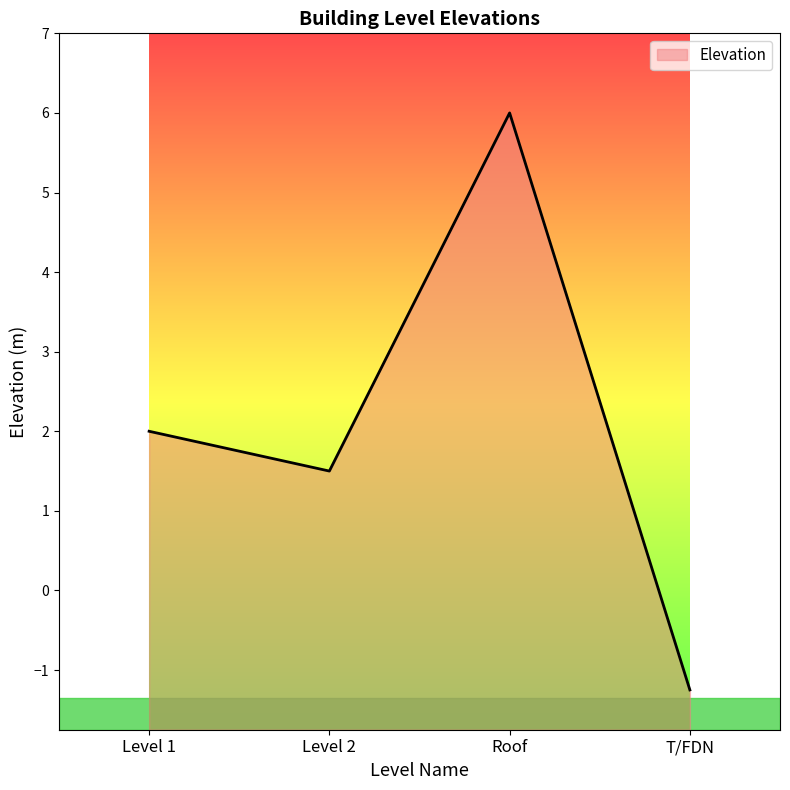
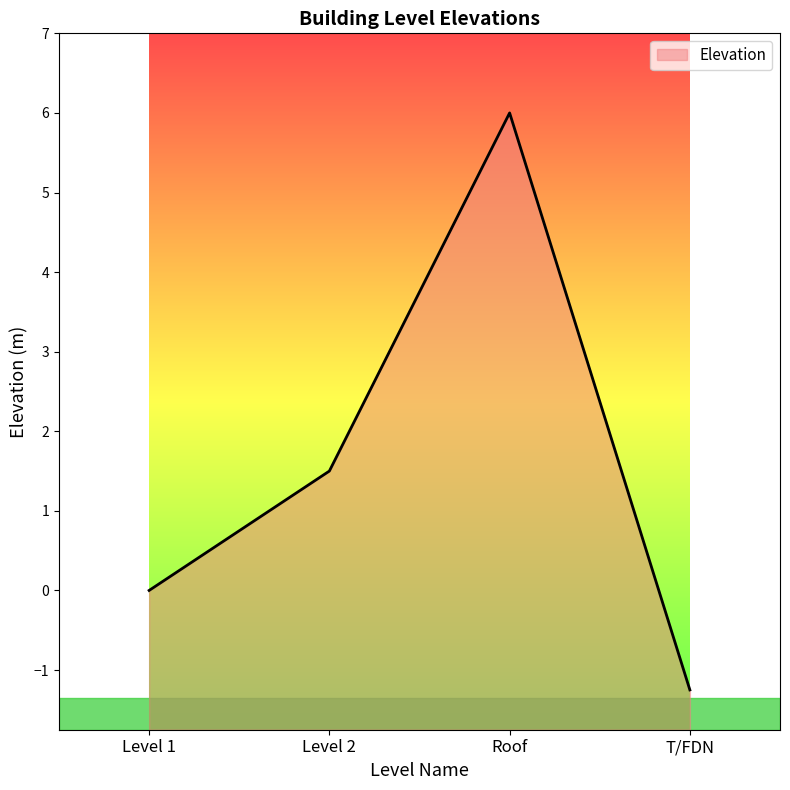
Level 1: 2 -> 0
